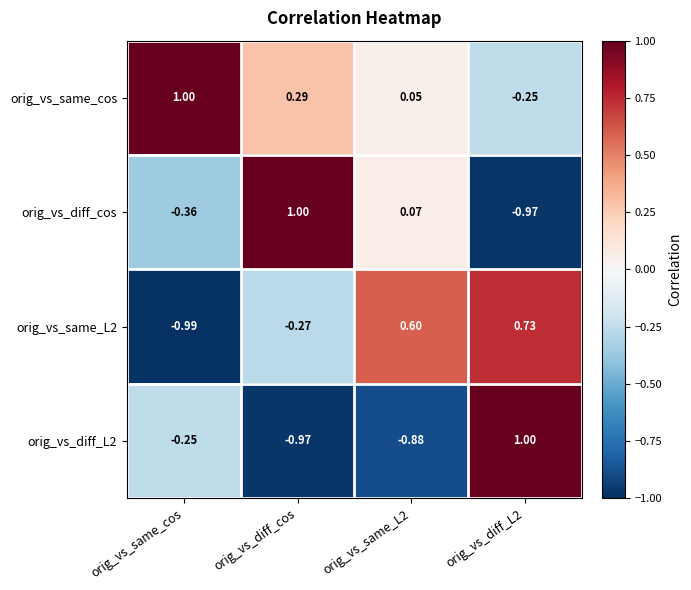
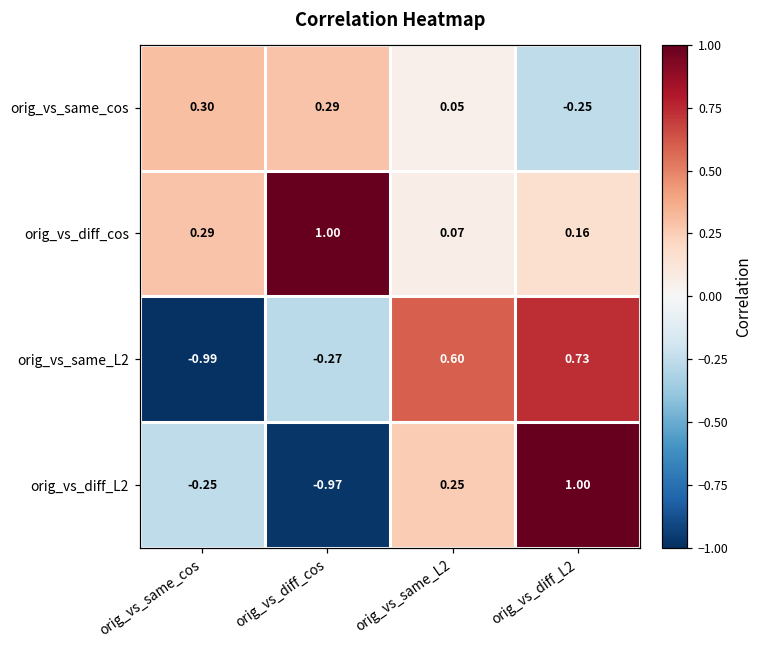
orig_vs_same_cos, orig_vs_same_cos: 1.00 -> 0.30
orig_vs_diff_cos, orig_vs_same_cos: -0.36 -> 0.29
orig_vs_diff_cos, orig_vs_diff_L2: -0.97 -> 0.16
orig_vs_diff_L2, orig_vs_same_L2: -0.88 -> 0.25
